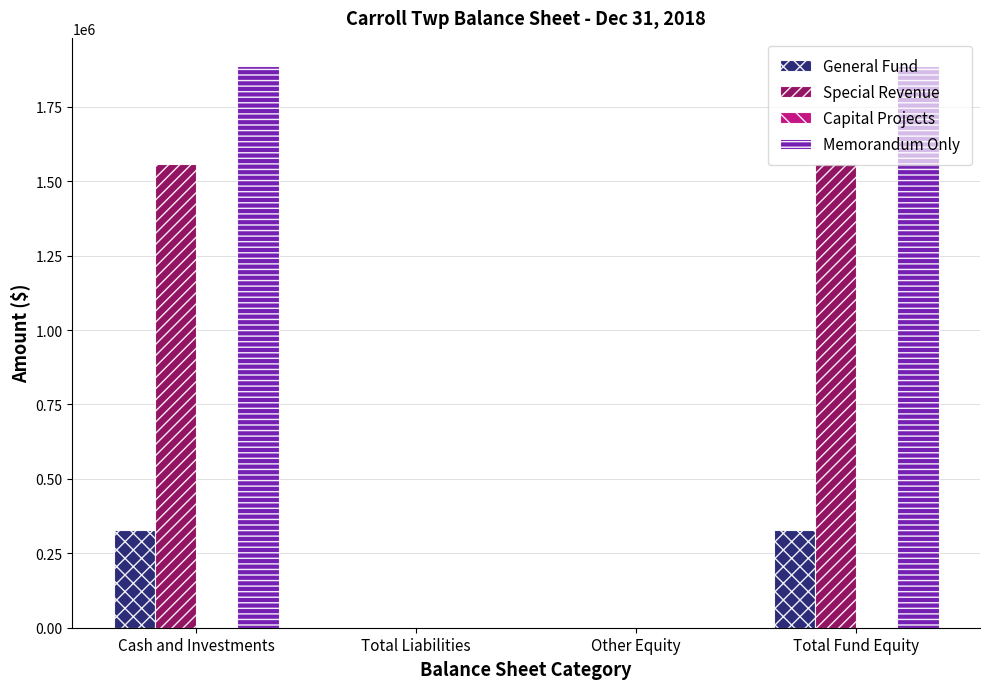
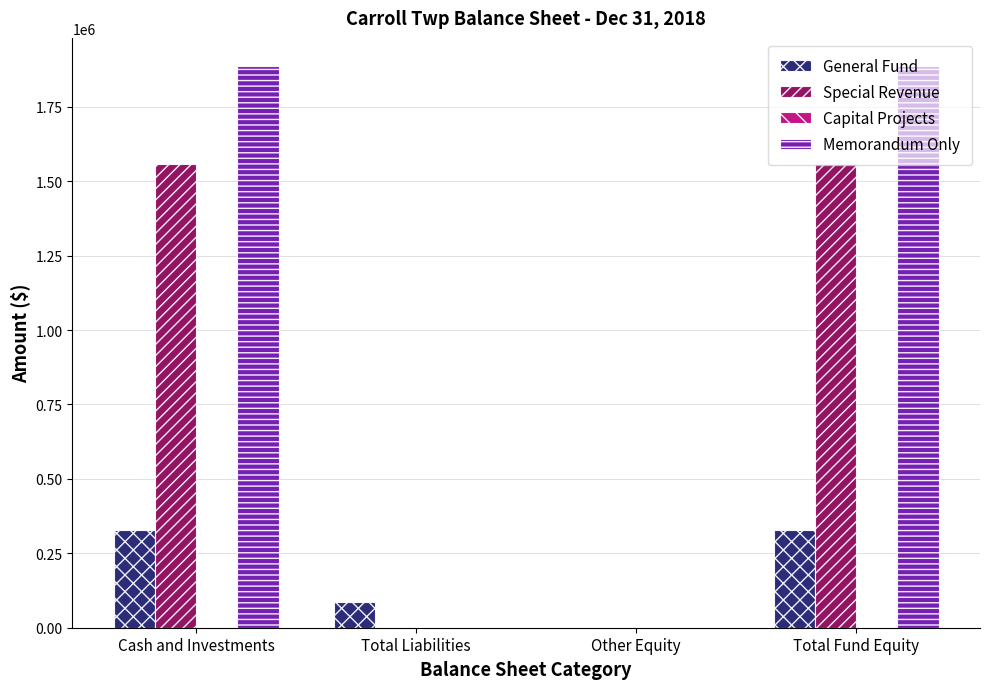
General Fund, Total Liabilities: 0 -> 90000
